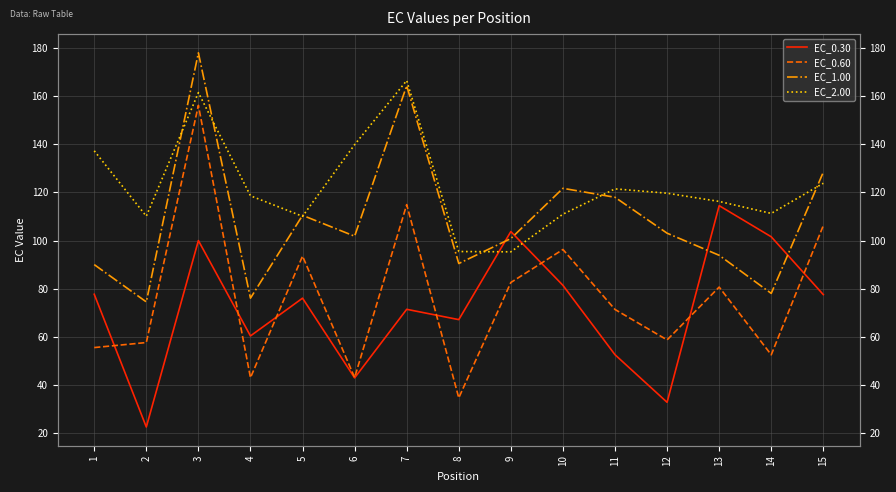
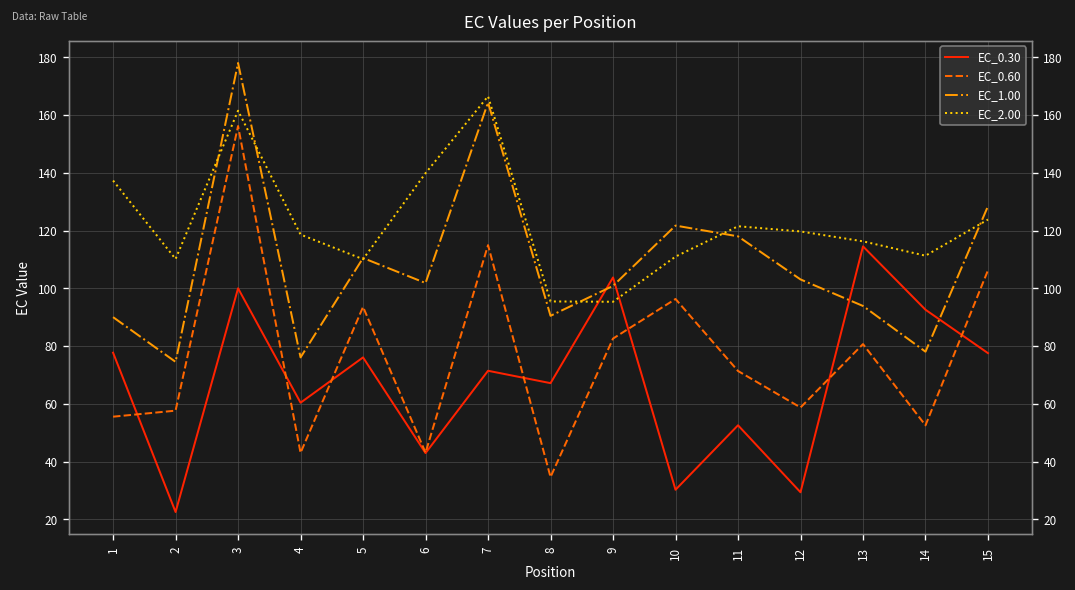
EC_0.30, 10: 81 -> 30
EC_0.30, 12: 33 -> 29
EC_0.30, 14: 102 -> 93
